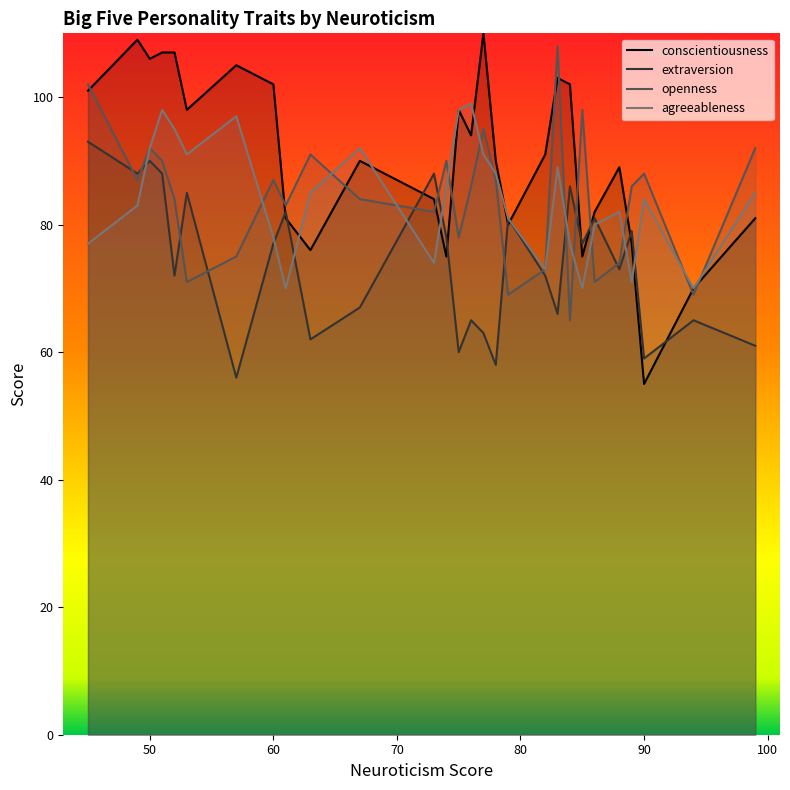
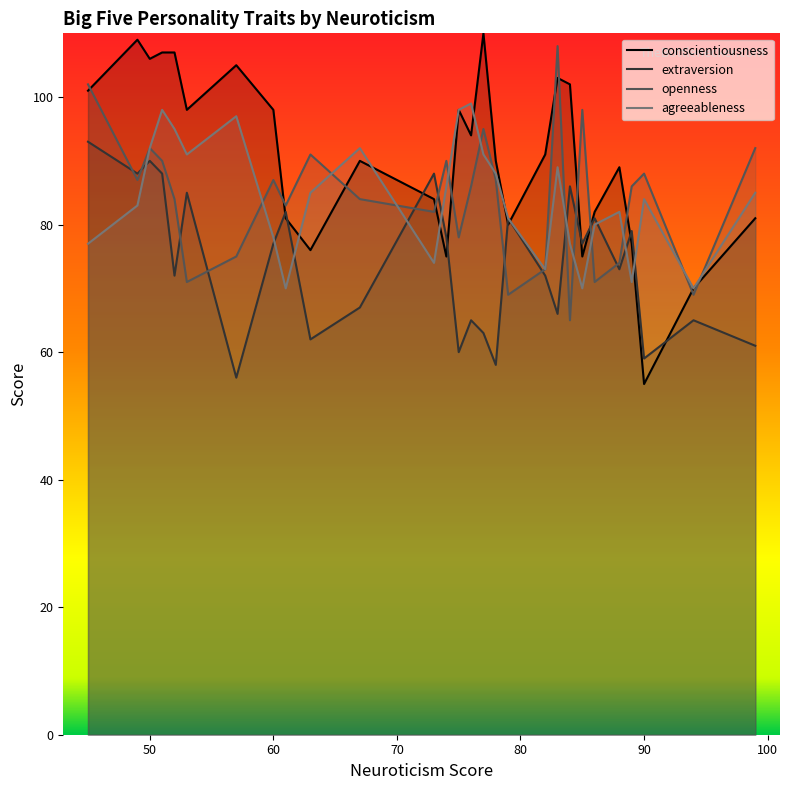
conscientiousness, 60: 102 -> 98
